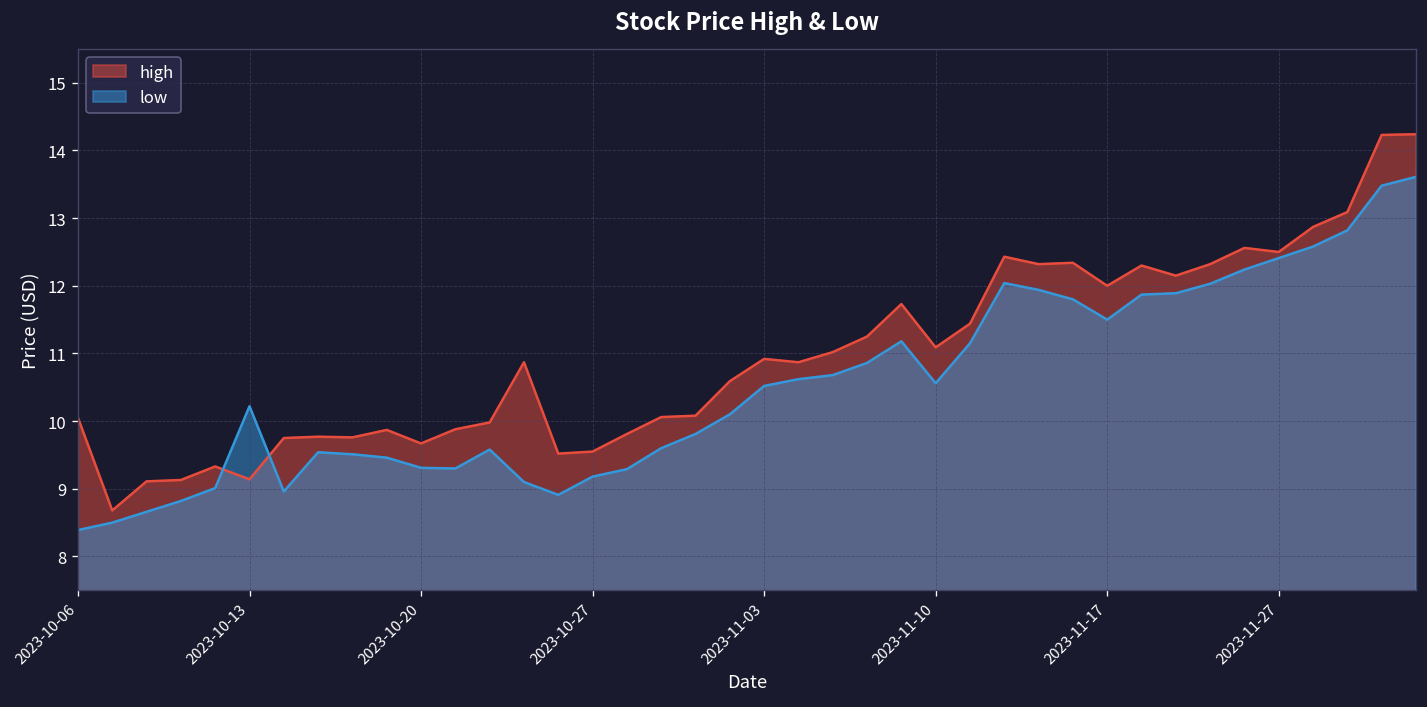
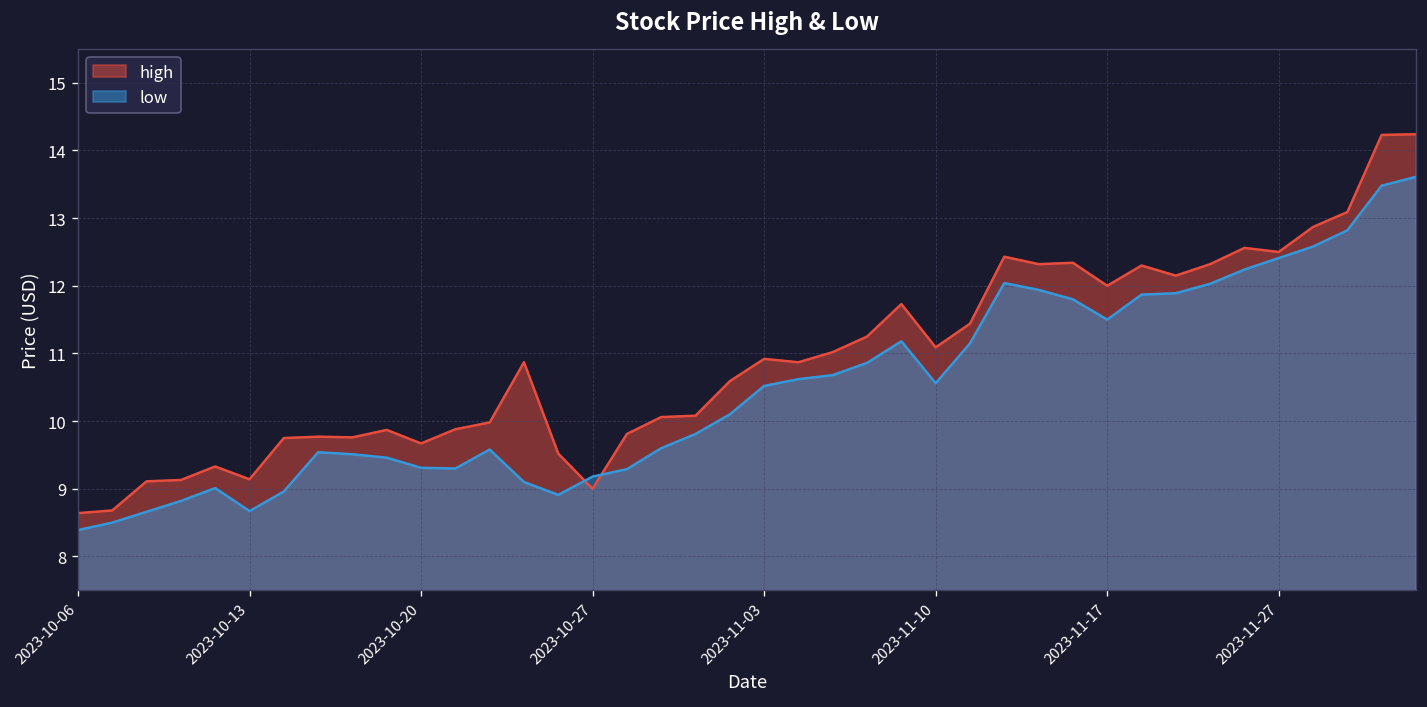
high, 2023-10-06: 10.1 -> 8.6
low, 2023-10-13: 10.2 -> 8.7
high, 2023-10-27: 9.6 -> 9.0
